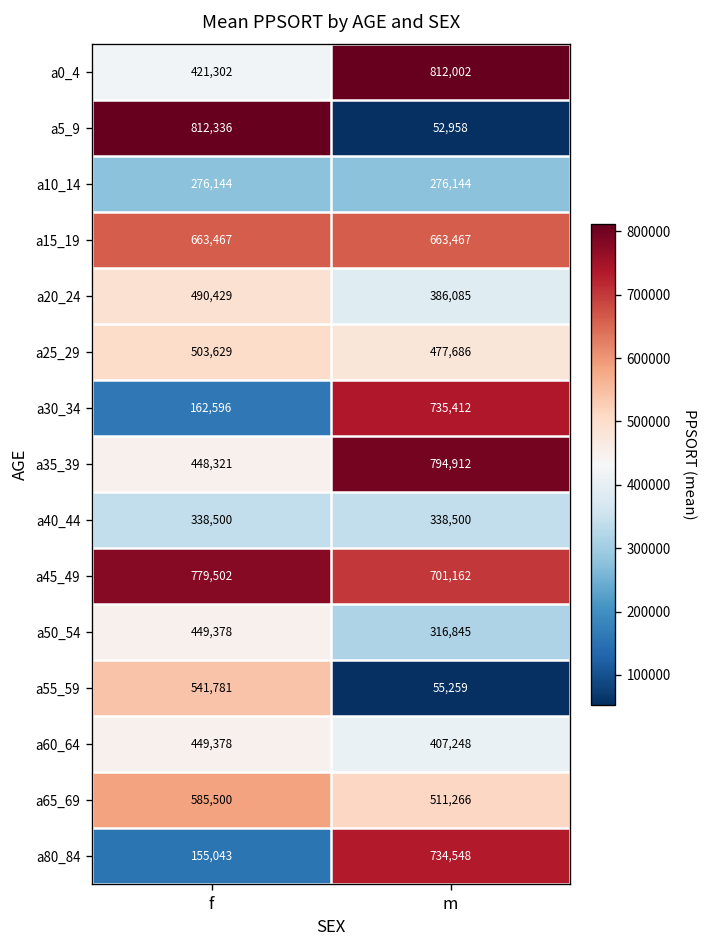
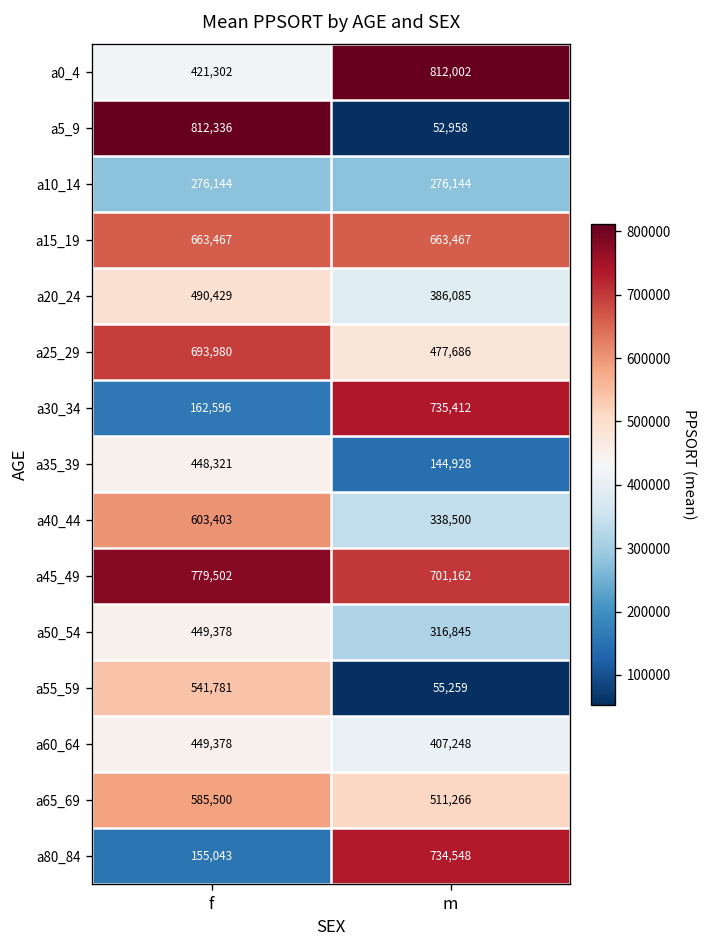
a25_29, f: 503,629 -> 693,980
a35_39, m: 794,912 -> 144,928
a40_44, f: 338,500 -> 603,403
